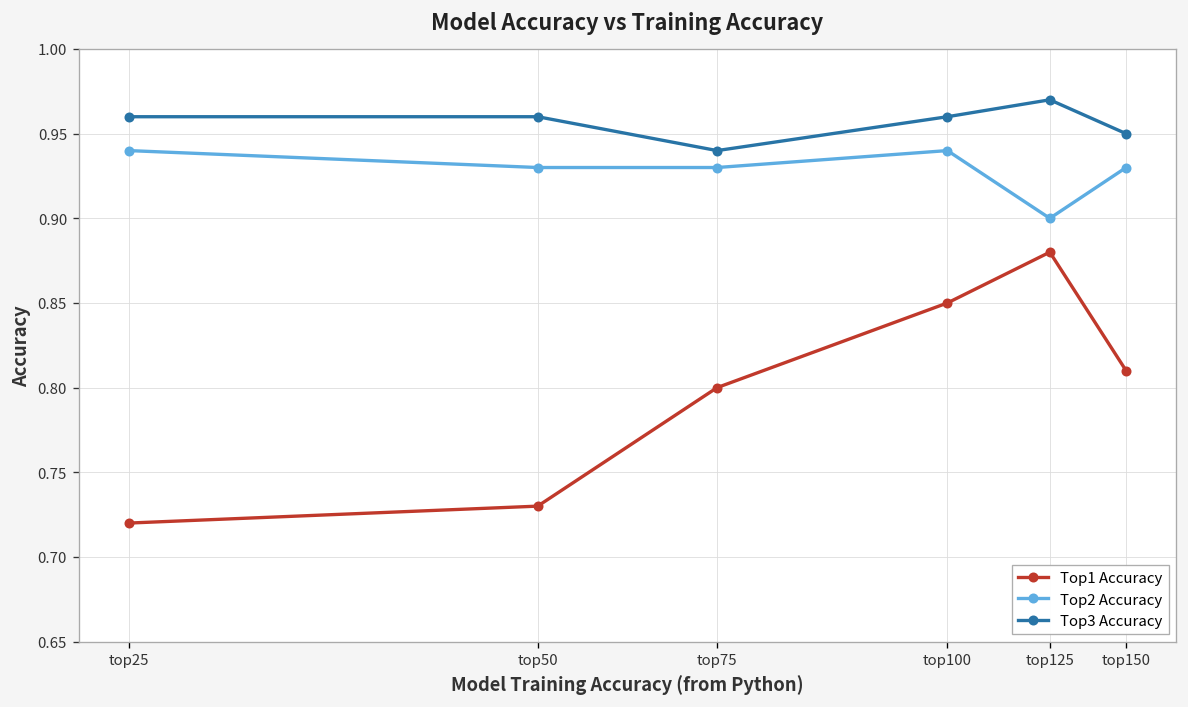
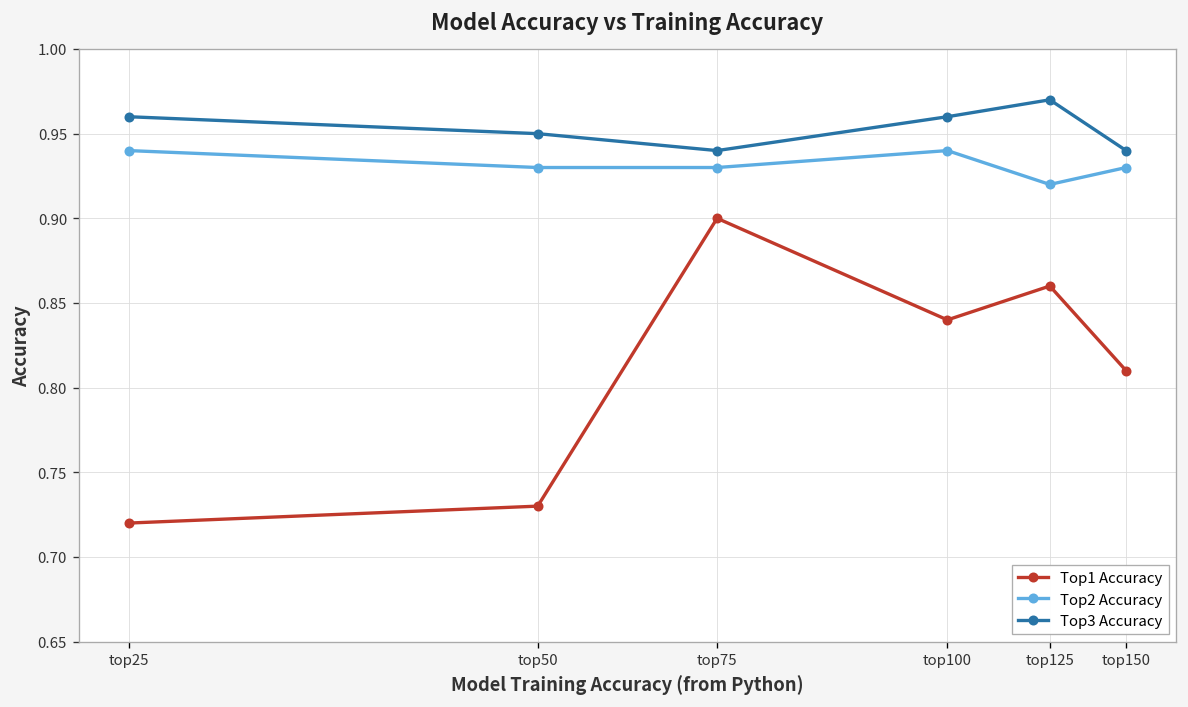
Top3 Accuracy, top50: 0.96 -> 0.95
Top1 Accuracy, top75: 0.8 -> 0.9
Top1 Accuracy, top100: 0.85 -> 0.84
Top1 Accuracy, top125: 0.88 -> 0.86
Top2 Accuracy, top125: 0.90 -> 0.92
Top3 Accuracy, top150: 0.95 -> 0.94
